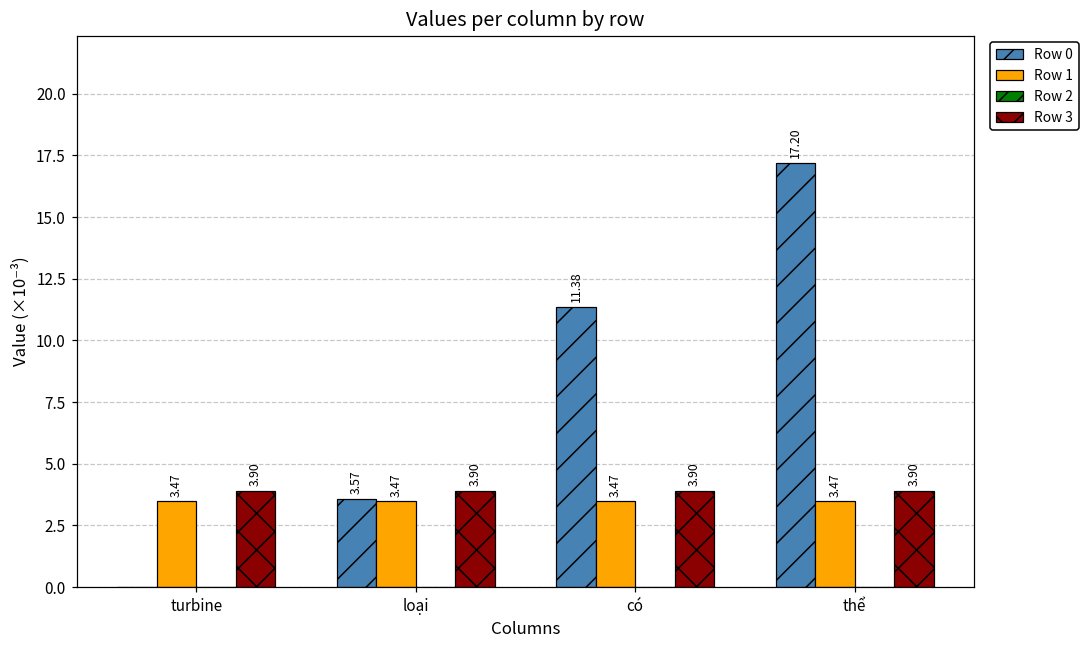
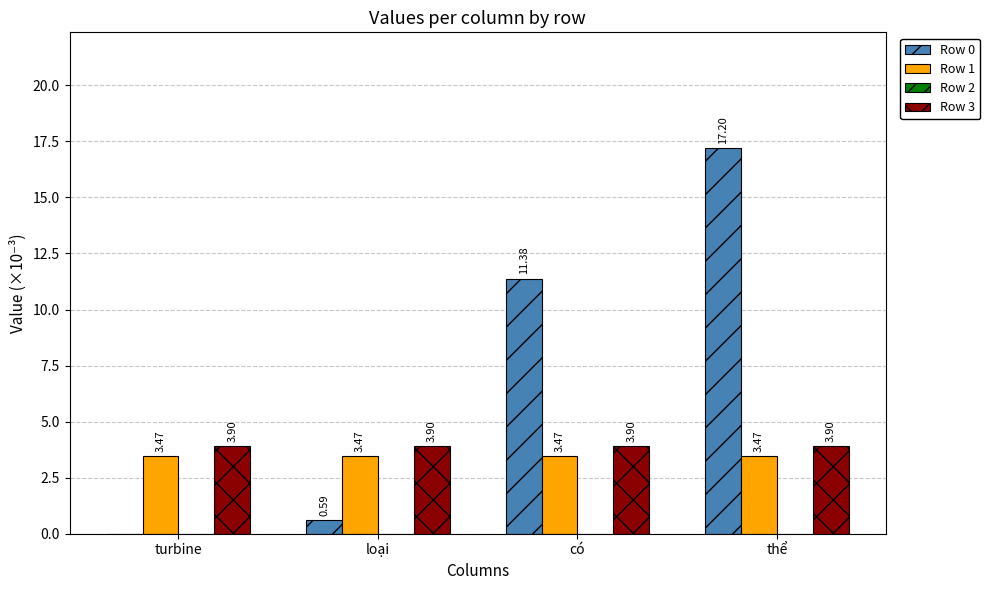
Row 0, loại: 3.57 -> 0.59
